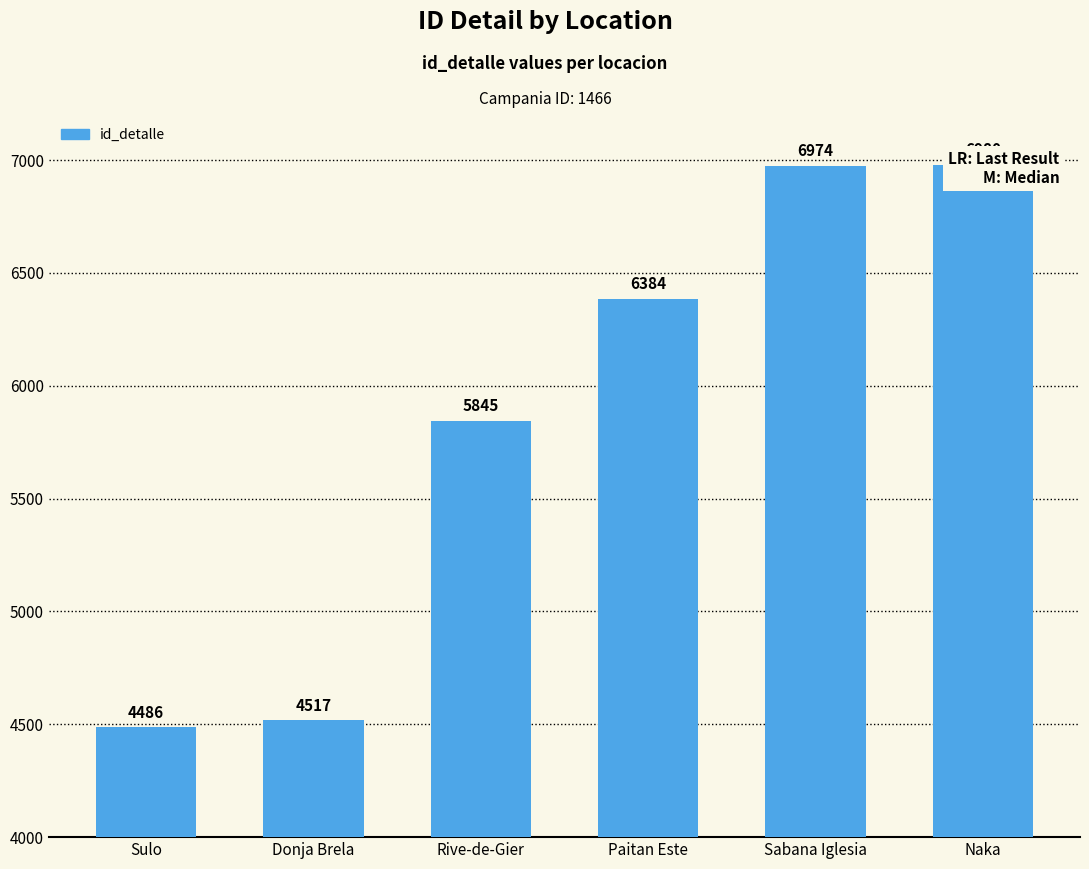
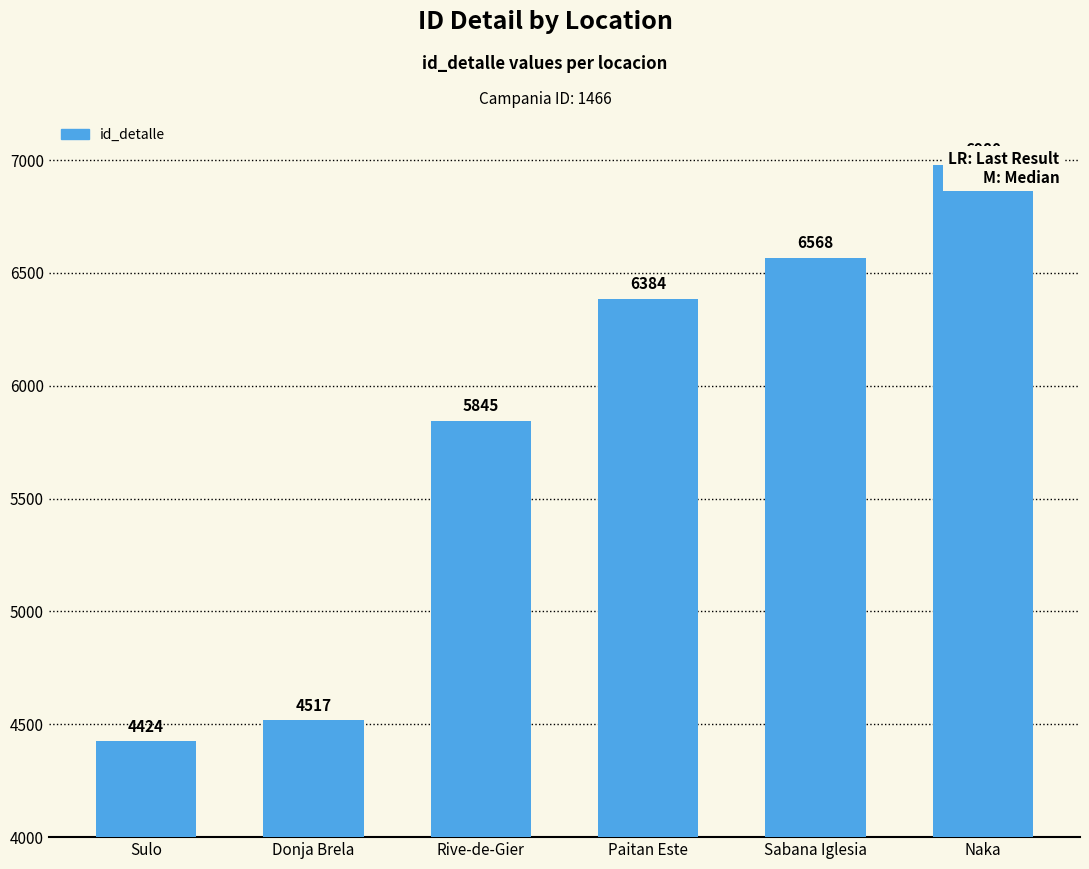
Sulo: 4486 -> 4424
Sabana Iglesia: 6974 -> 6568
